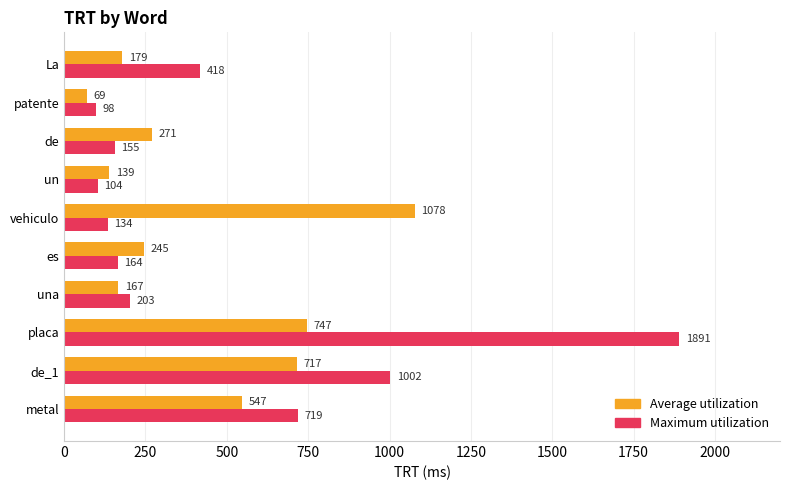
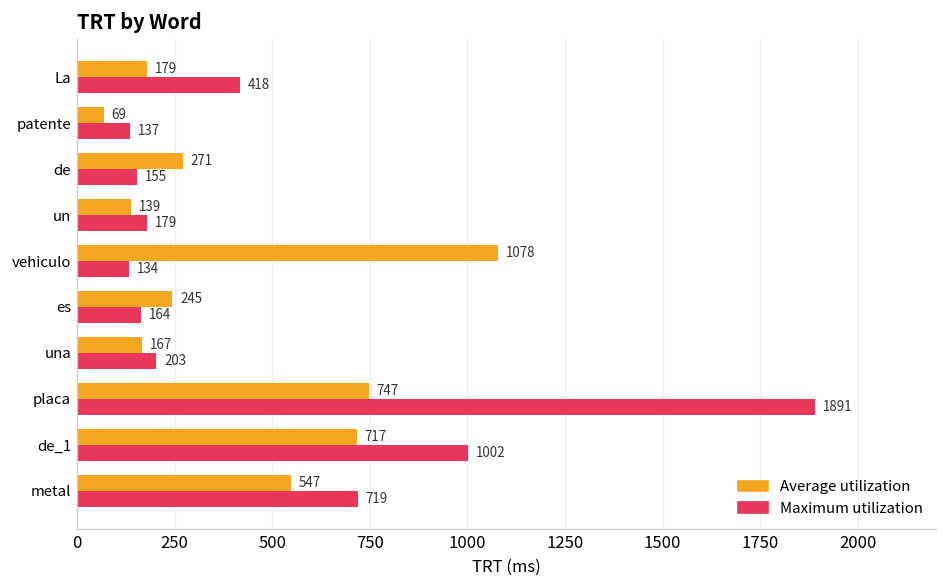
Maximum utilization, patente: 98 -> 137
Maximum utilization, un: 104 -> 179
